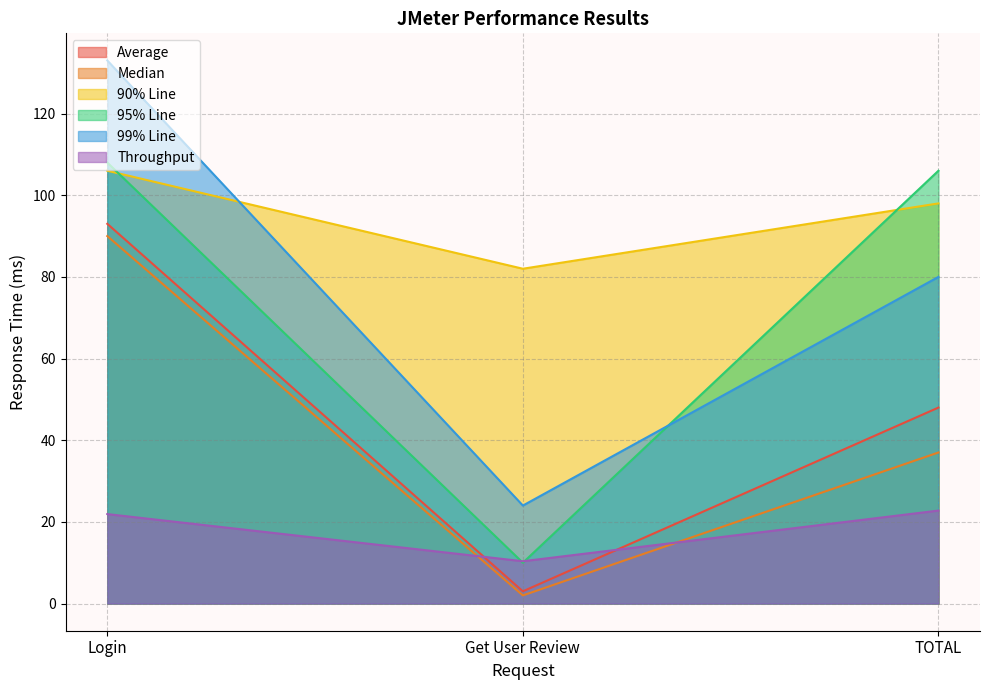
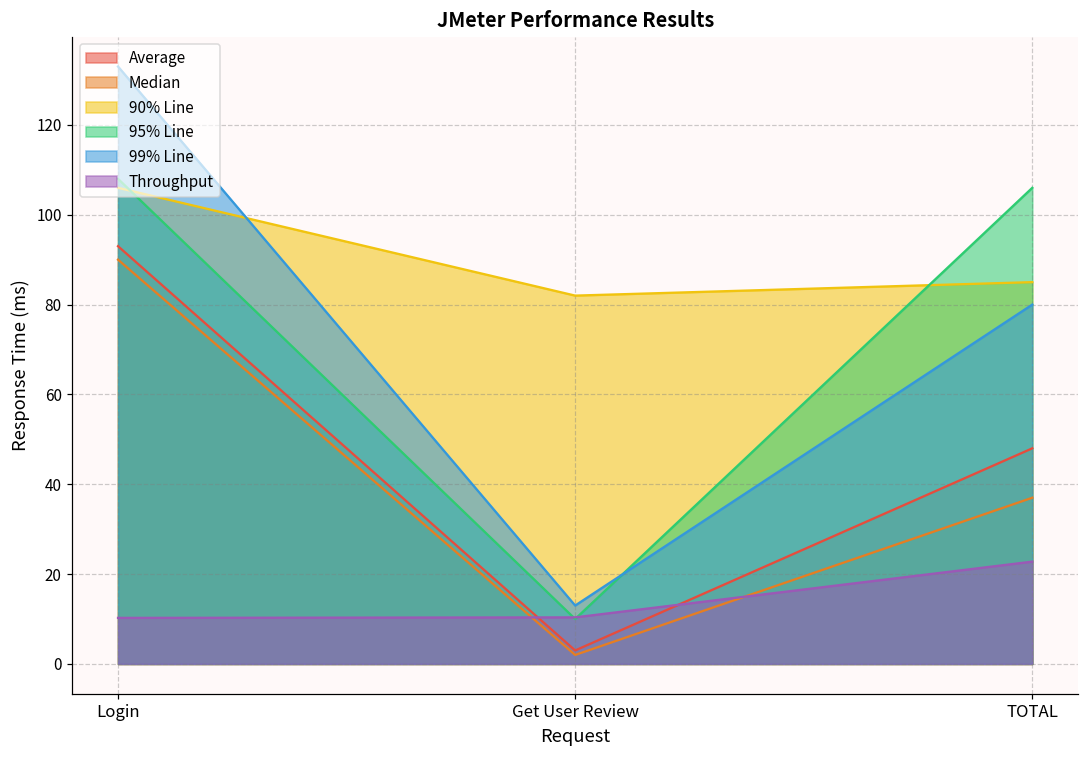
Throughput, Login: 22 -> 10
99% Line, Get User Review: 24 -> 13
90% Line, TOTAL: 98 -> 85
